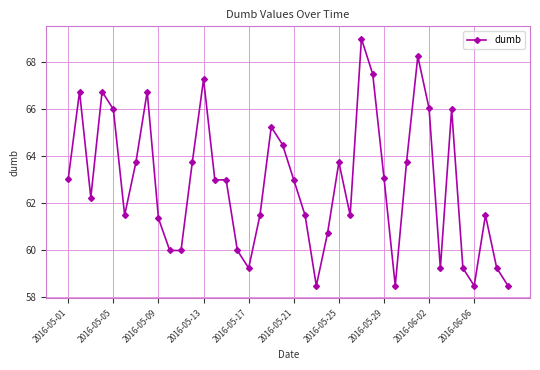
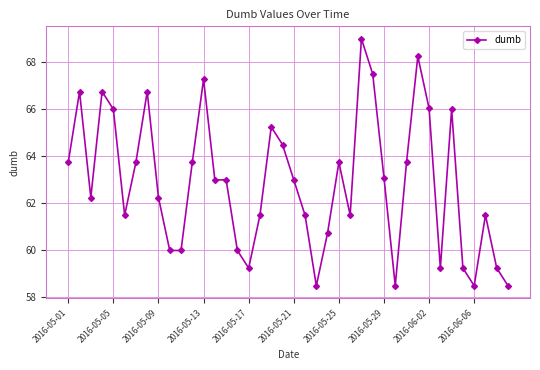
2016-05-01: 63.0 -> 63.7
2016-05-09: 61.3 -> 62.2
